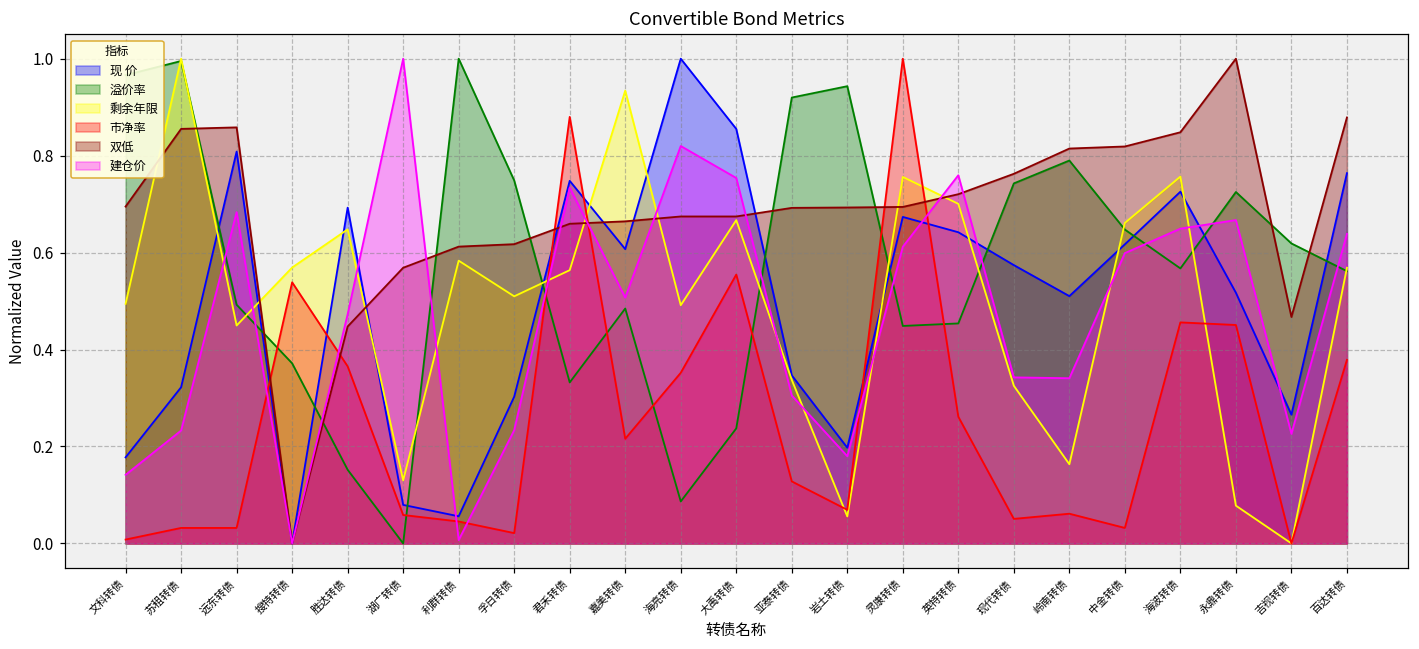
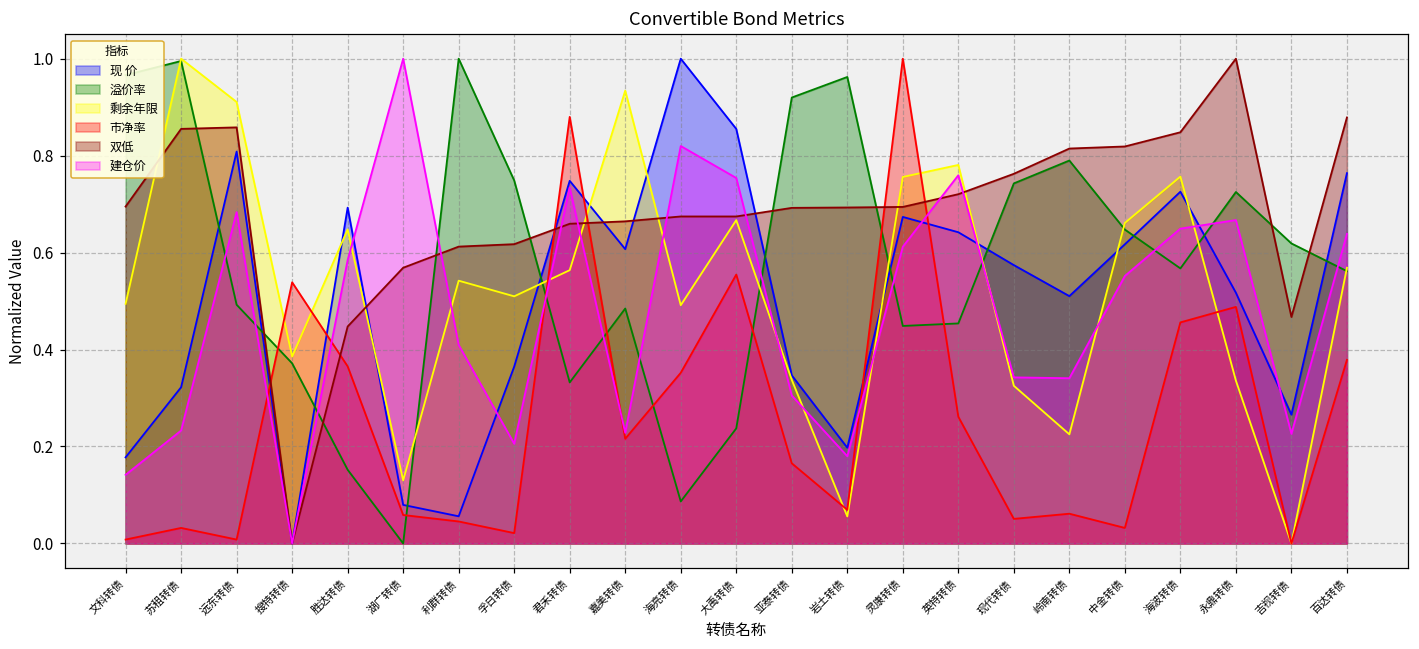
剩余年限, 远东转债: 0.45 -> 0.91
市净率, 远东转债: 0.03 -> 0.01
剩余年限, 搜特转债: 0.57 -> 0.39
建仓价, 胜达转债: 0.47 -> 0.58
剩余年限, 利群转债: 0.58 -> 0.54
建仓价, 利群转债: 0.01 -> 0.41
现 价, 孚日转债: 0.30 -> 0.36
建仓价, 孚日转债: 0.23 -> 0.21
建仓价, 嘉美转债: 0.51 -> 0.23
市净率, 亚泰转债: 0.13 -> 0.17
溢价率, 岩土转债: 0.94 -> 0.96
剩余年限, 英特转债: 0.70 -> 0.78
剩余年限, 岭南转债: 0.16 -> 0.23
建仓价, 中金转债: 0.60 -> 0.55
剩余年限, 永鼎转债: 0.08 -> 0.34
市净率, 永鼎转债: 0.45 -> 0.49
